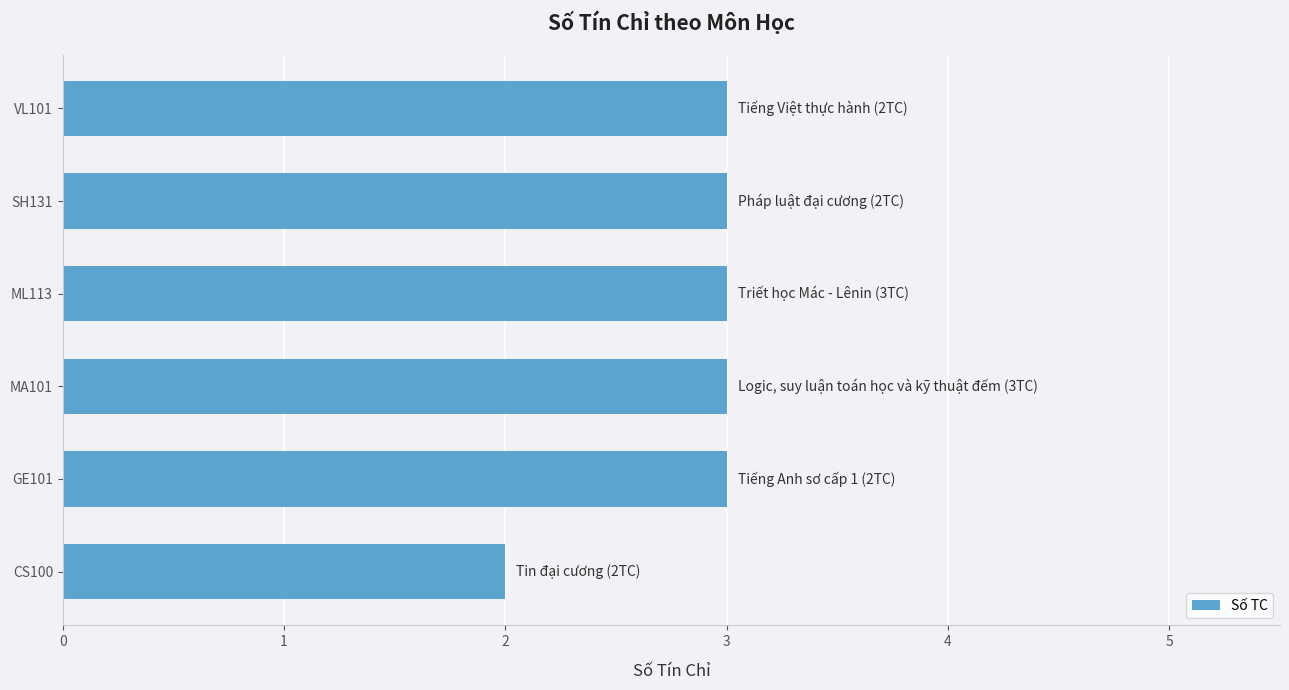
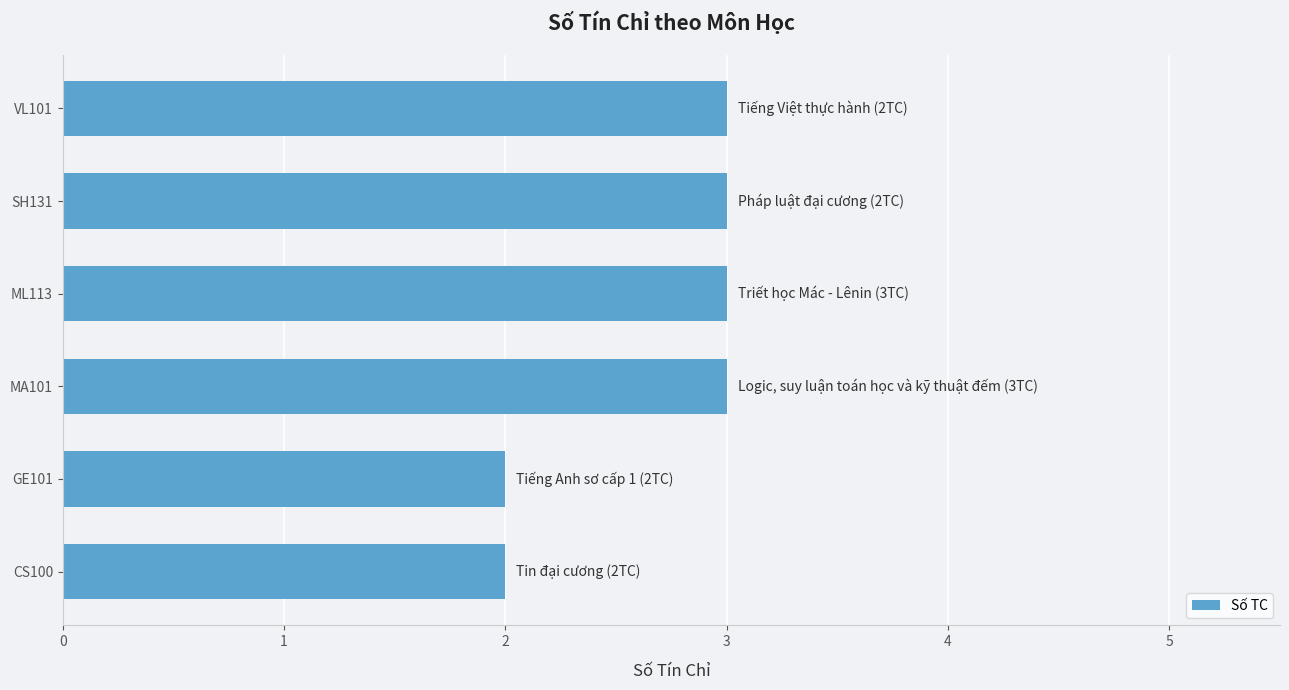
GE101: 3 -> 2
